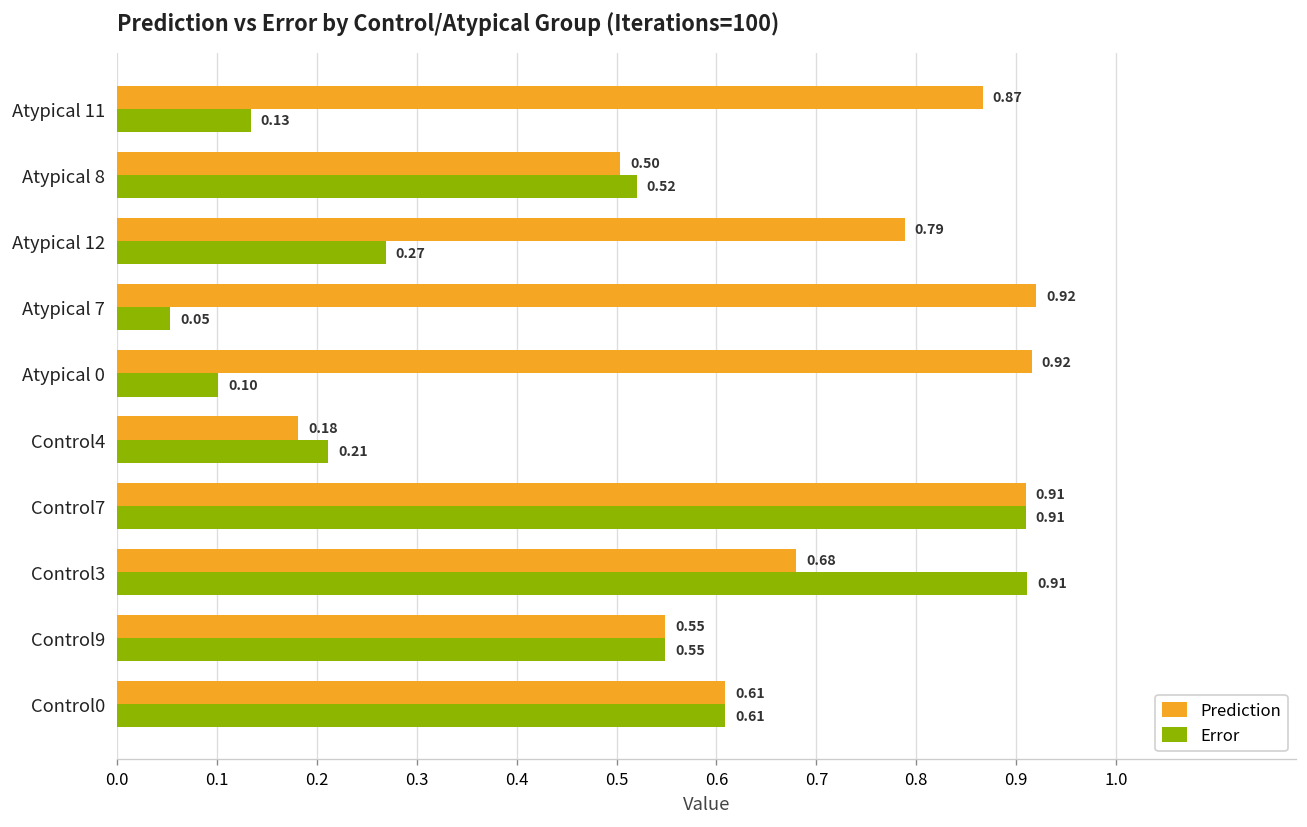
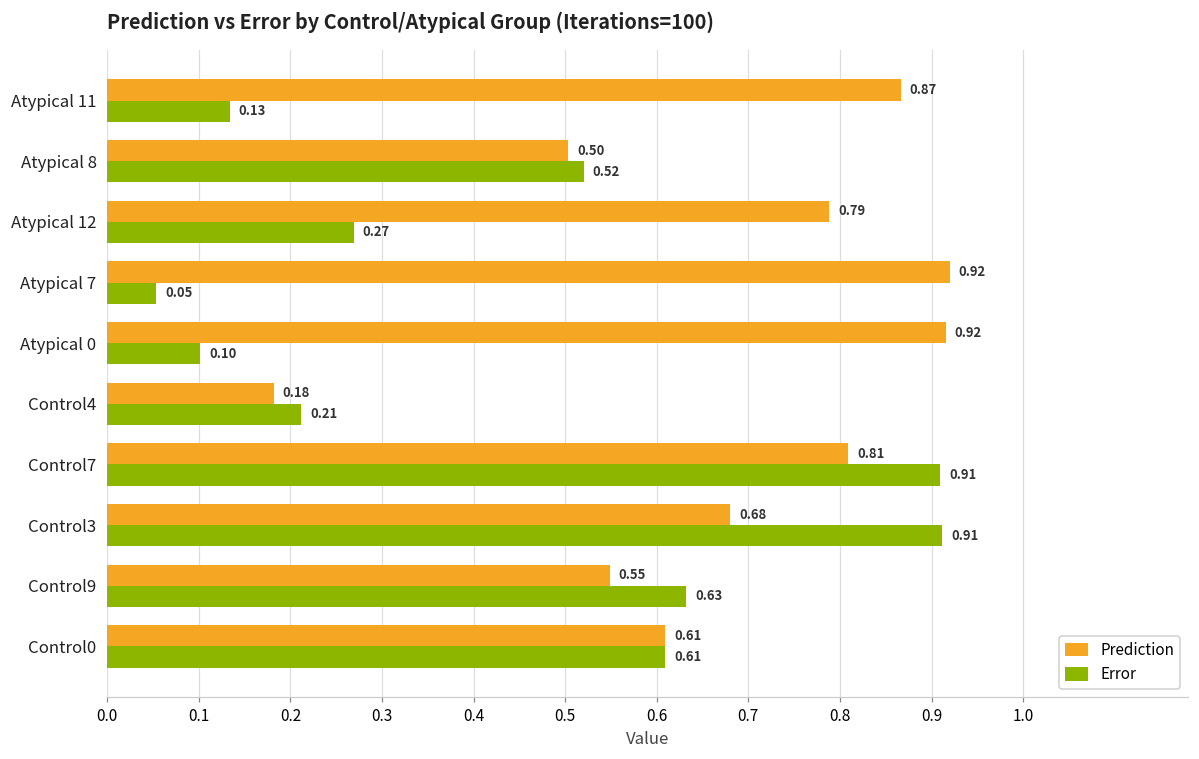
Prediction, Control7: 0.91 -> 0.81
Error, Control9: 0.55 -> 0.63
